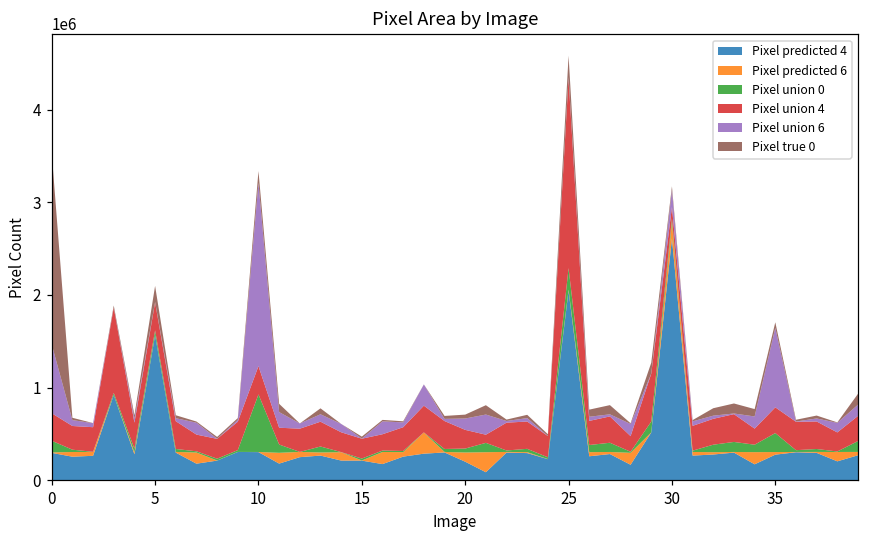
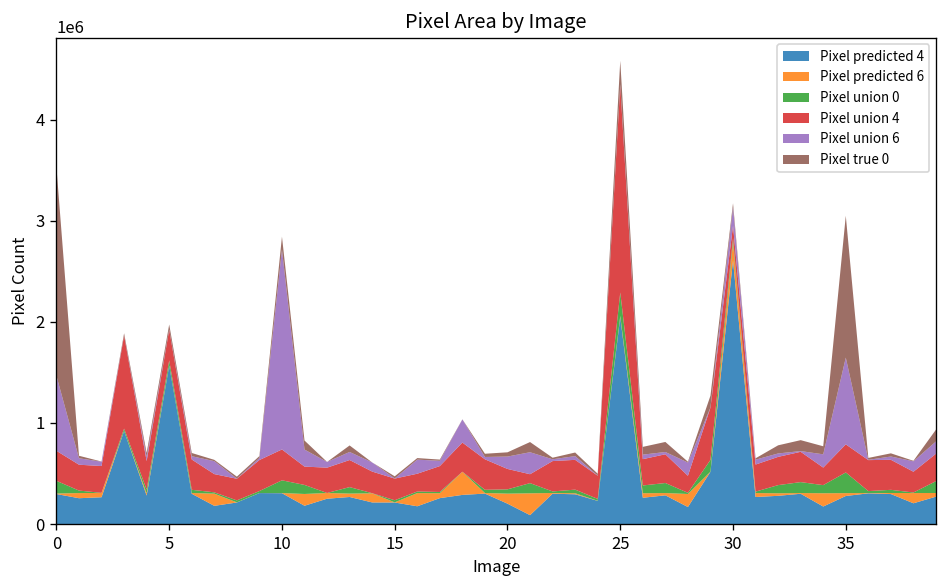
Pixel true 0, 5: 200000 -> 0
Pixel union 0, 10: 600000 -> 100000
Pixel true 0, 35: 100000 -> 1400000
